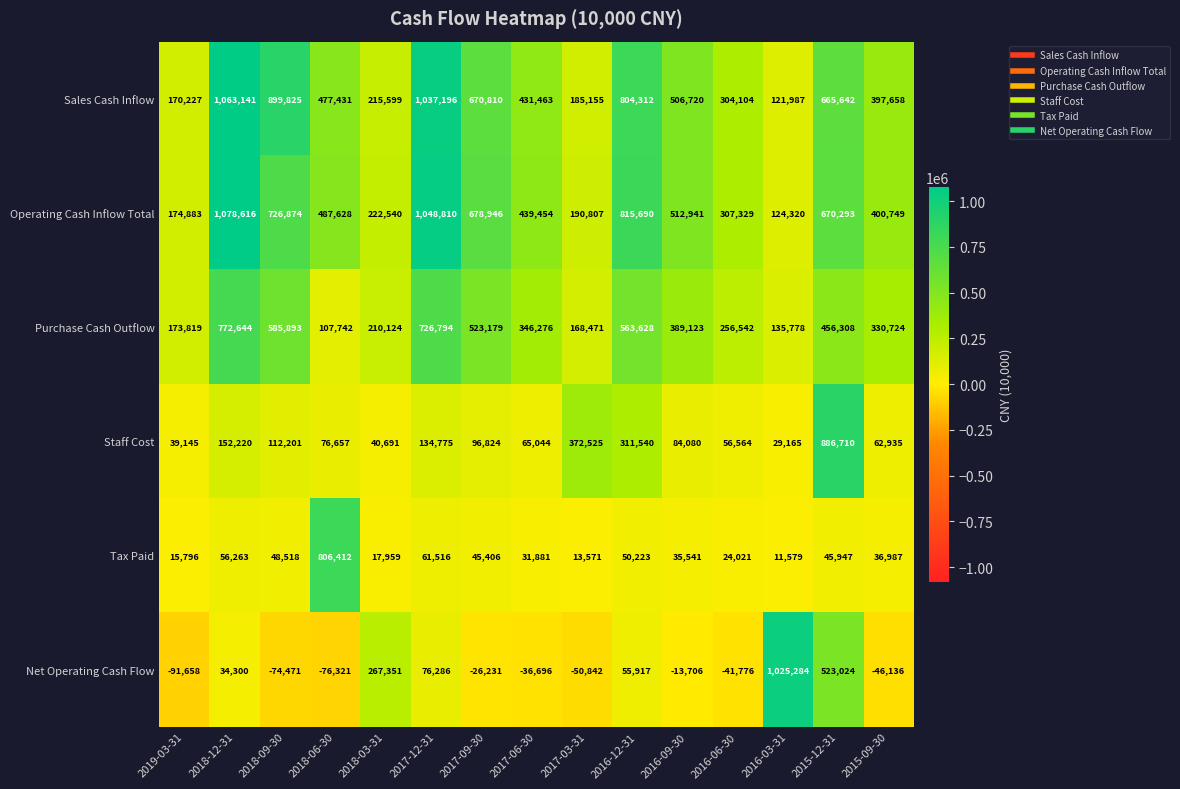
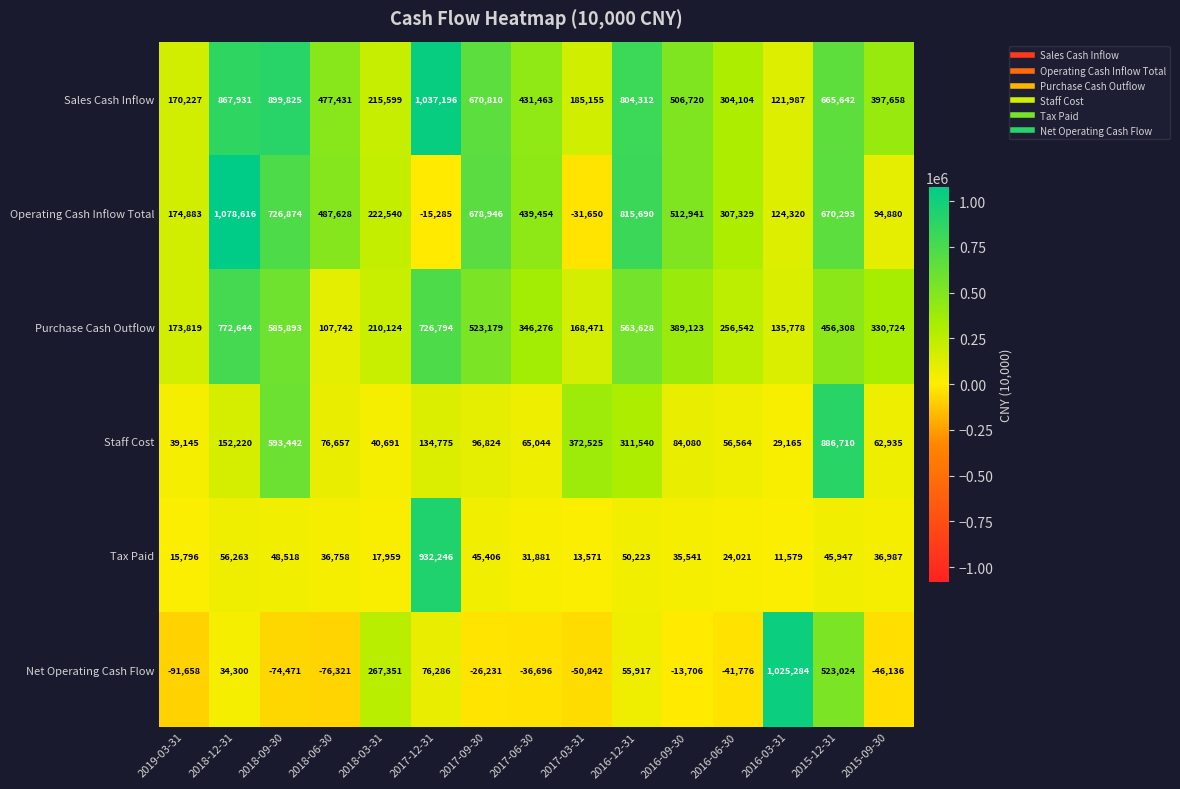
Sales Cash Inflow, 2018-12-31: 1,063,141 -> 867,931
Operating Cash Inflow Total, 2017-12-31: 1,048,810 -> -15,285
Operating Cash Inflow Total, 2017-03-31: 190,807 -> -31,650
Operating Cash Inflow Total, 2015-09-30: 400,749 -> 94,880
Staff Cost, 2018-09-30: 112,201 -> 593,442
Tax Paid, 2018-06-30: 806,412 -> 36,758
Tax Paid, 2017-12-31: 61,516 -> 932,246
